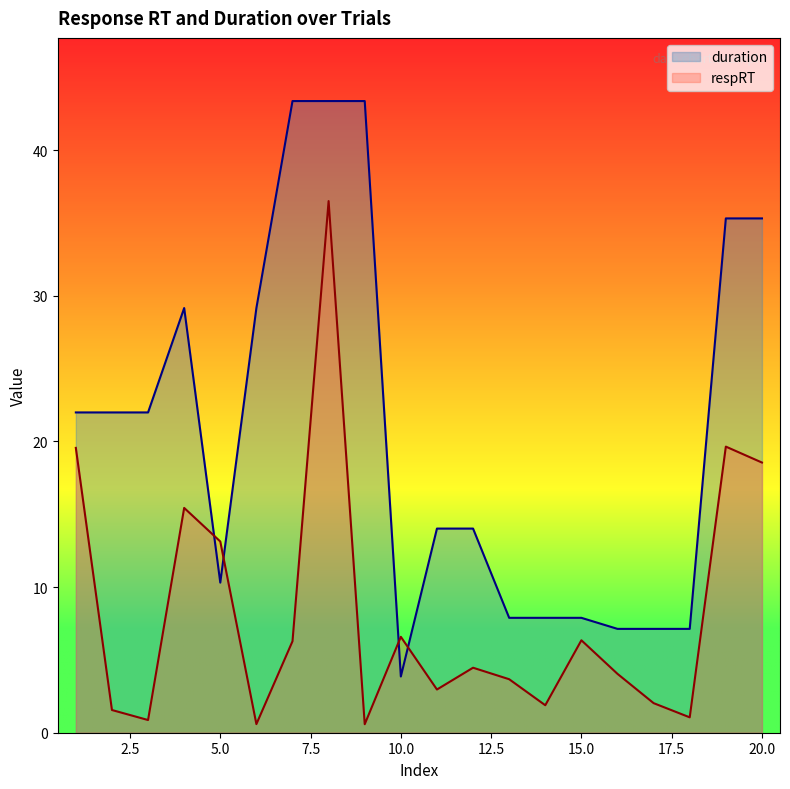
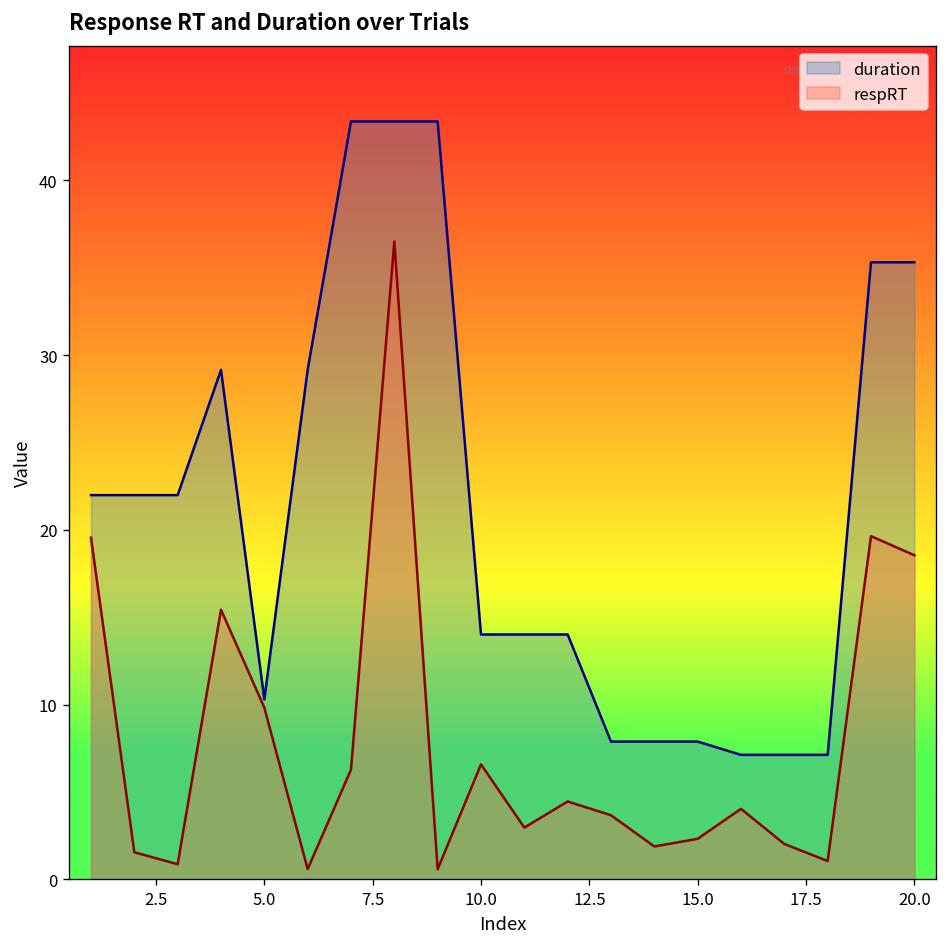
respRT, 5.0: 13.1 -> 9.8
duration, 10.0: 3.9 -> 14.0
respRT, 15.0: 6.3 -> 2.3
